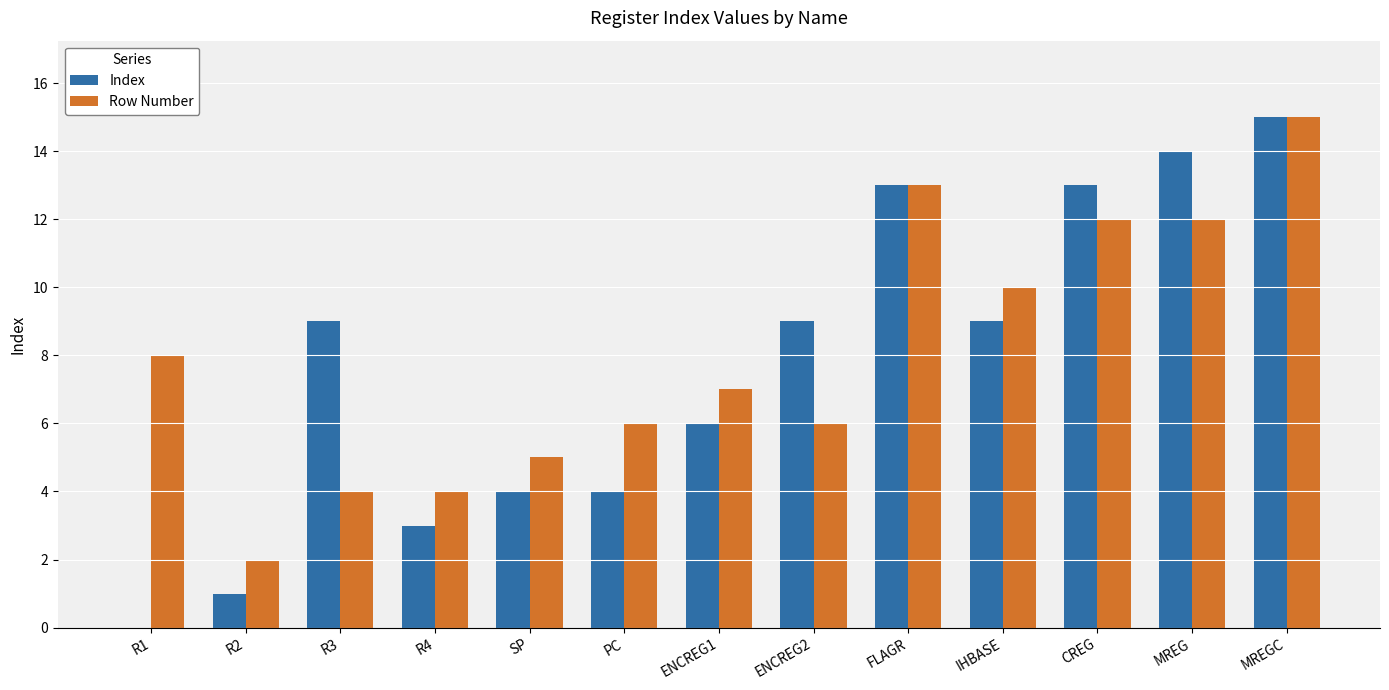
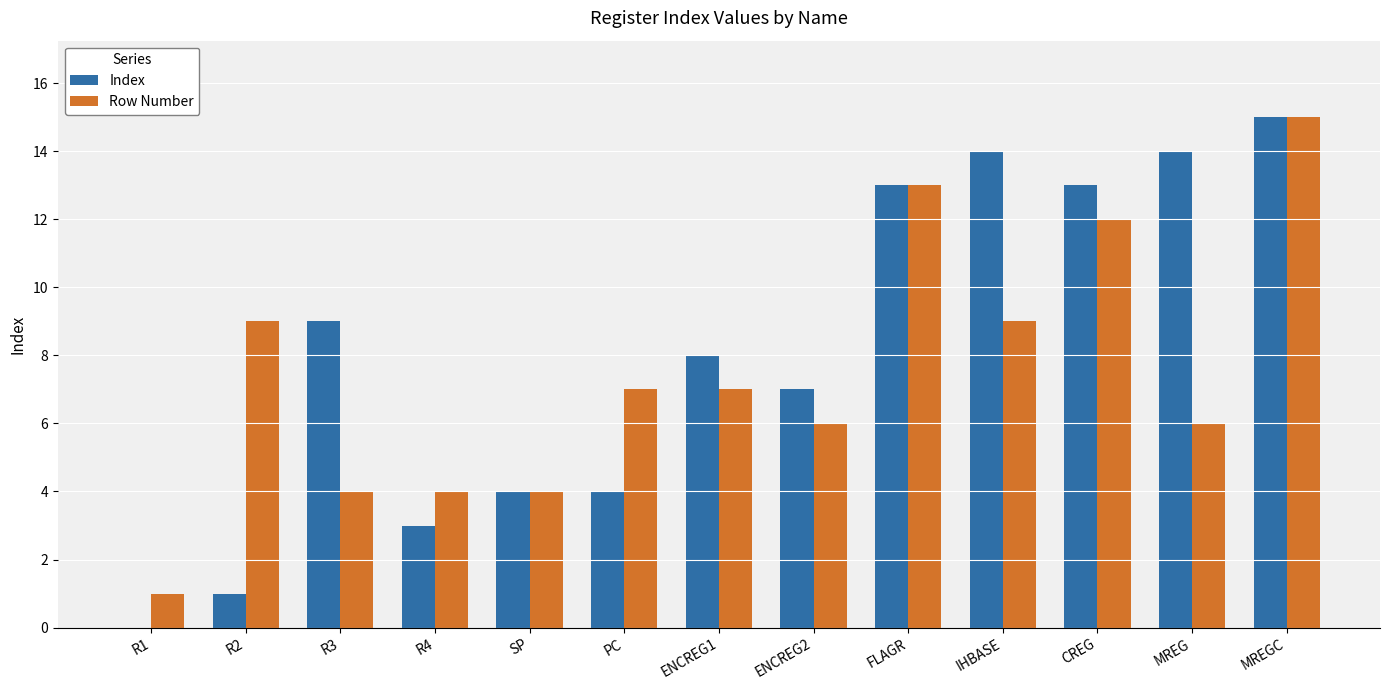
Row Number, R1: 8 -> 1
Row Number, R2: 2 -> 9
Row Number, SP: 5 -> 4
Row Number, PC: 6 -> 7
Index, ENCREG1: 6 -> 8
Index, ENCREG2: 9 -> 7
Index, IHBASE: 9 -> 14
Row Number, IHBASE: 10 -> 9
Row Number, MREG: 12 -> 6
